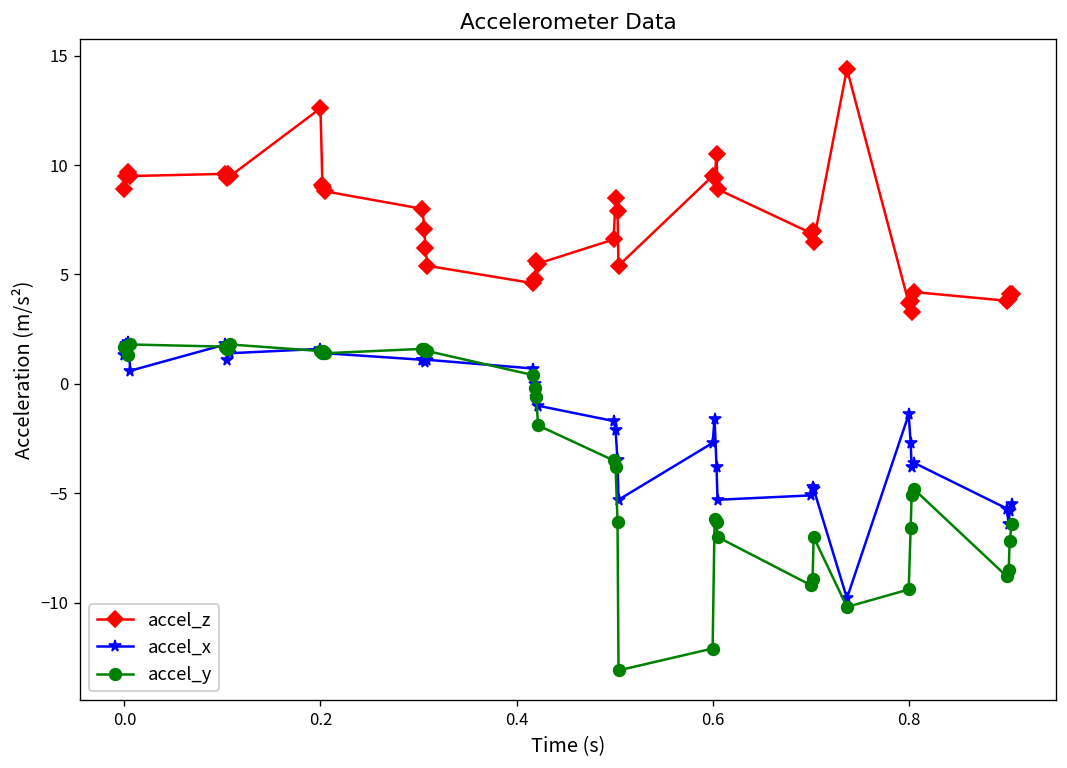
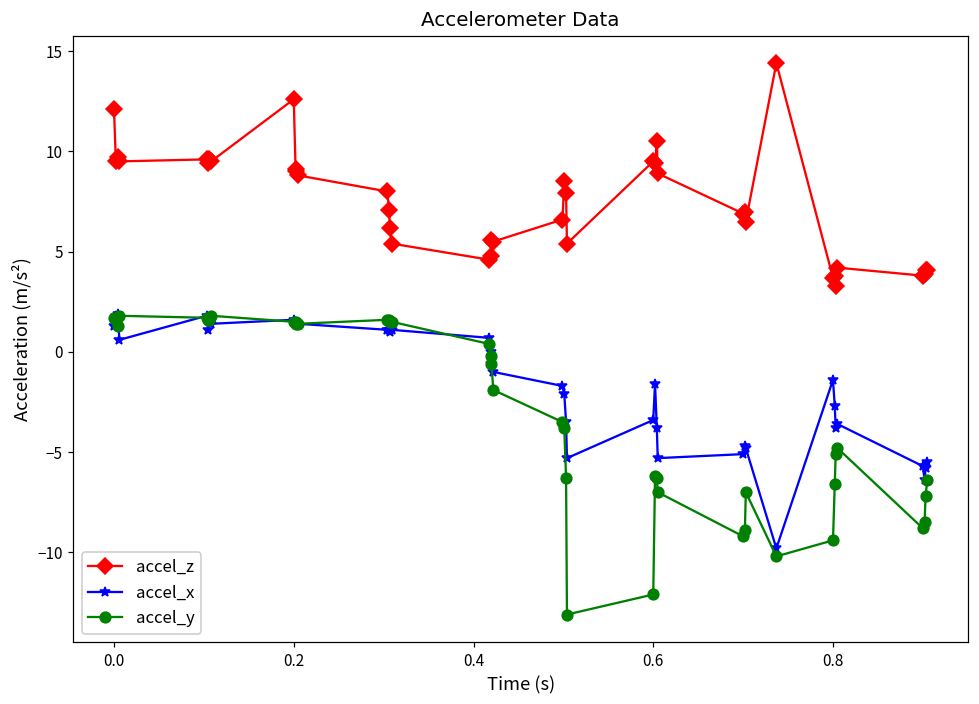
accel_z, 0.0: 8.9 -> 12.1
accel_x, 0.6: -2.7 -> -3.4
